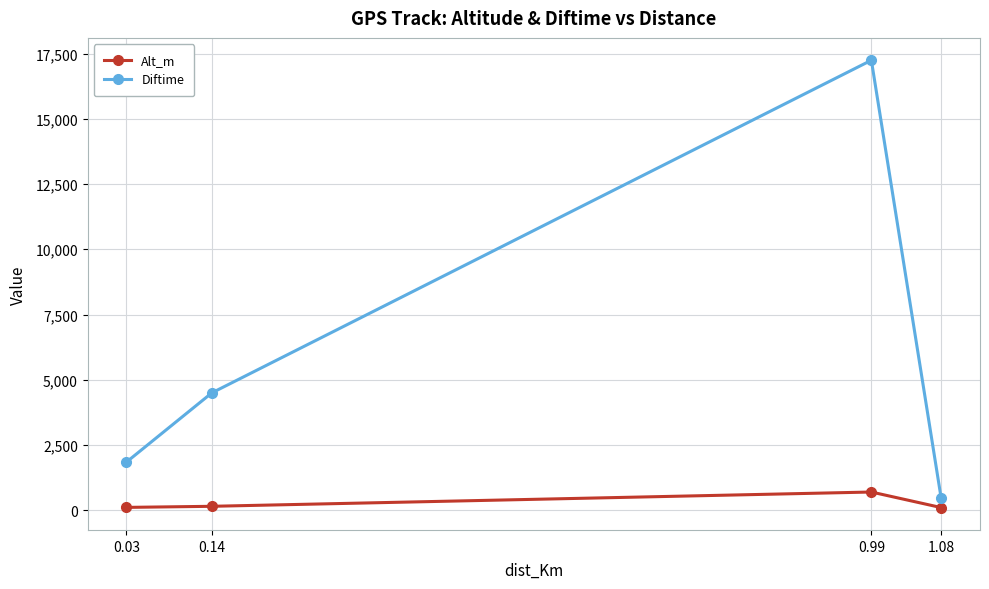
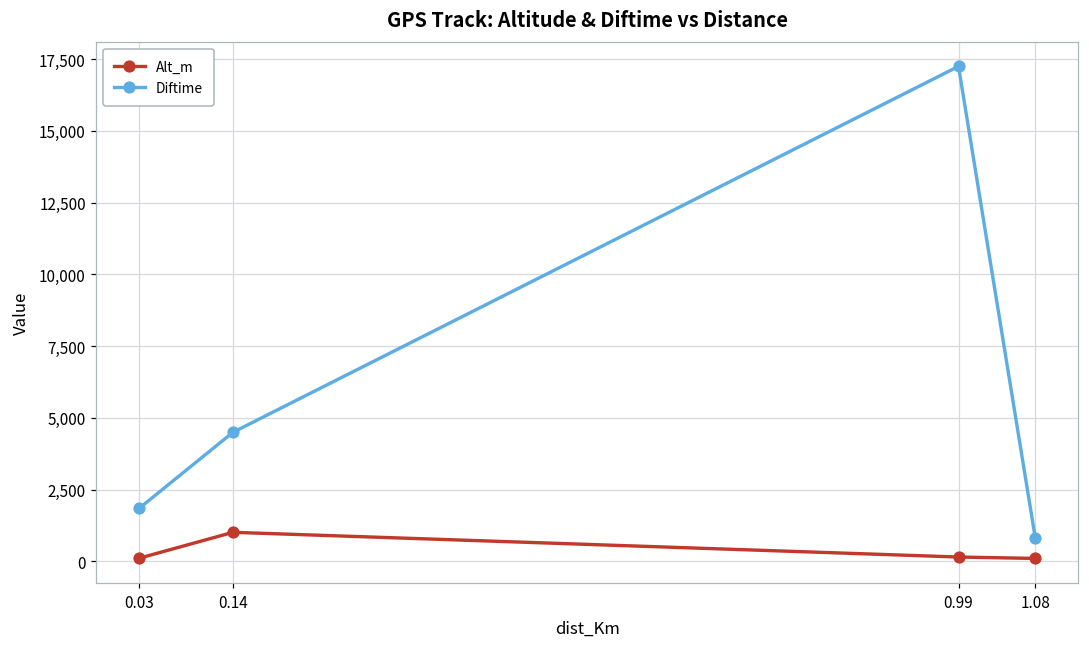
Alt_m, 0.14: 100 -> 1,000
Alt_m, 0.99: 700 -> 100
Diftime, 1.08: 500 -> 800
